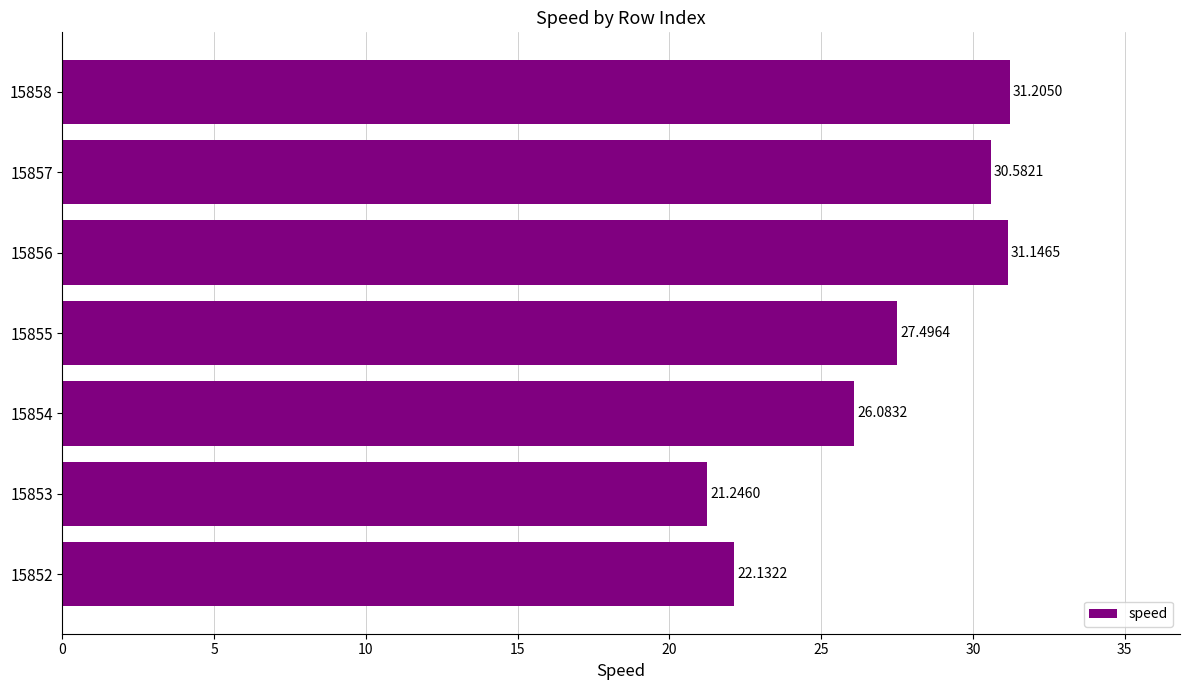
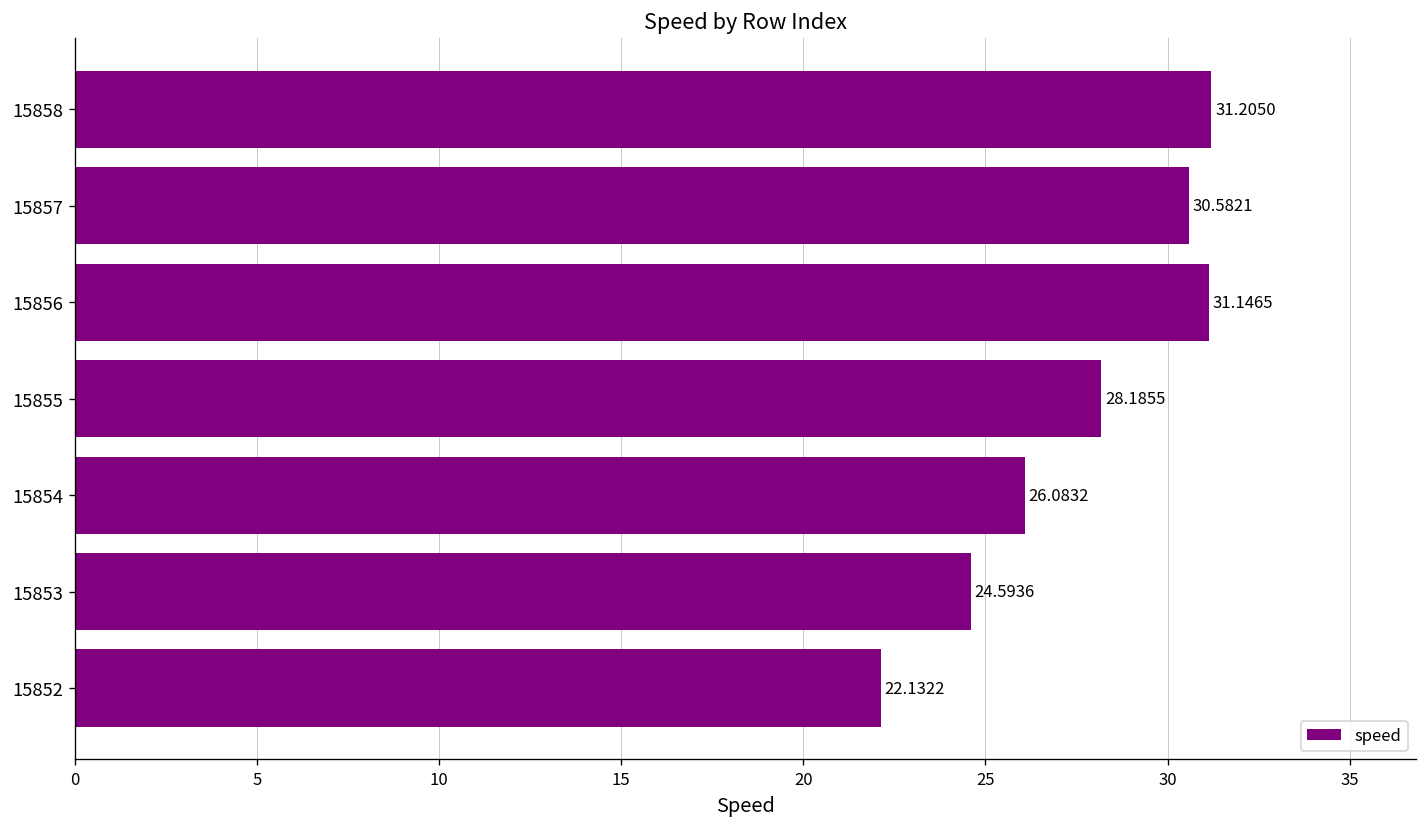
15855: 27.4964 -> 28.1855
15853: 21.2460 -> 24.5936
